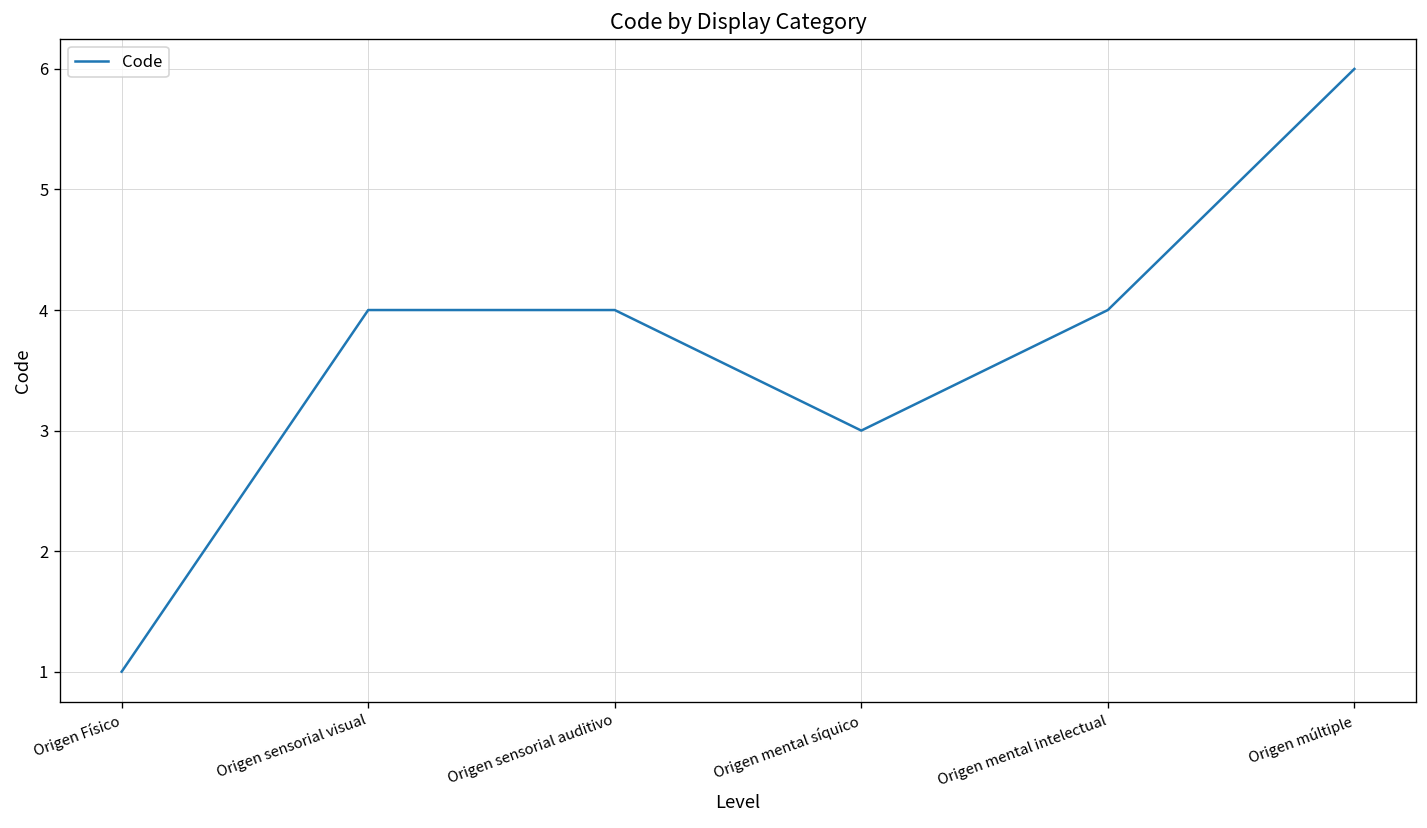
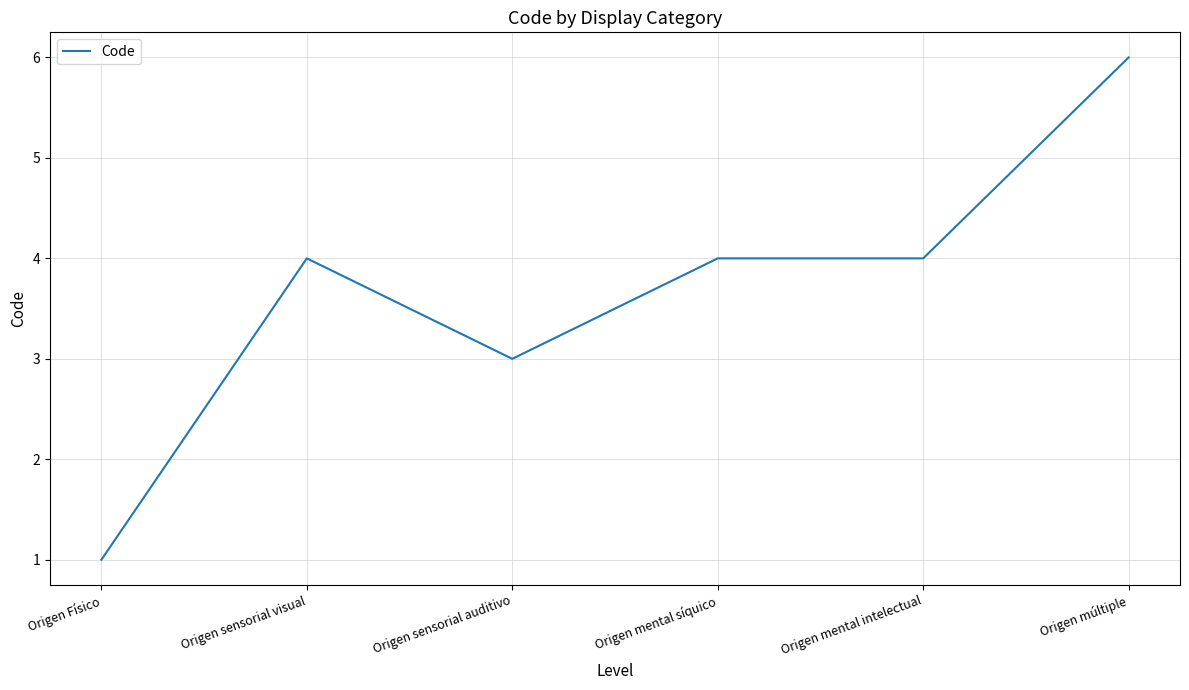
Origen sensorial auditivo: 4 -> 3
Origen mental síquico: 3 -> 4
